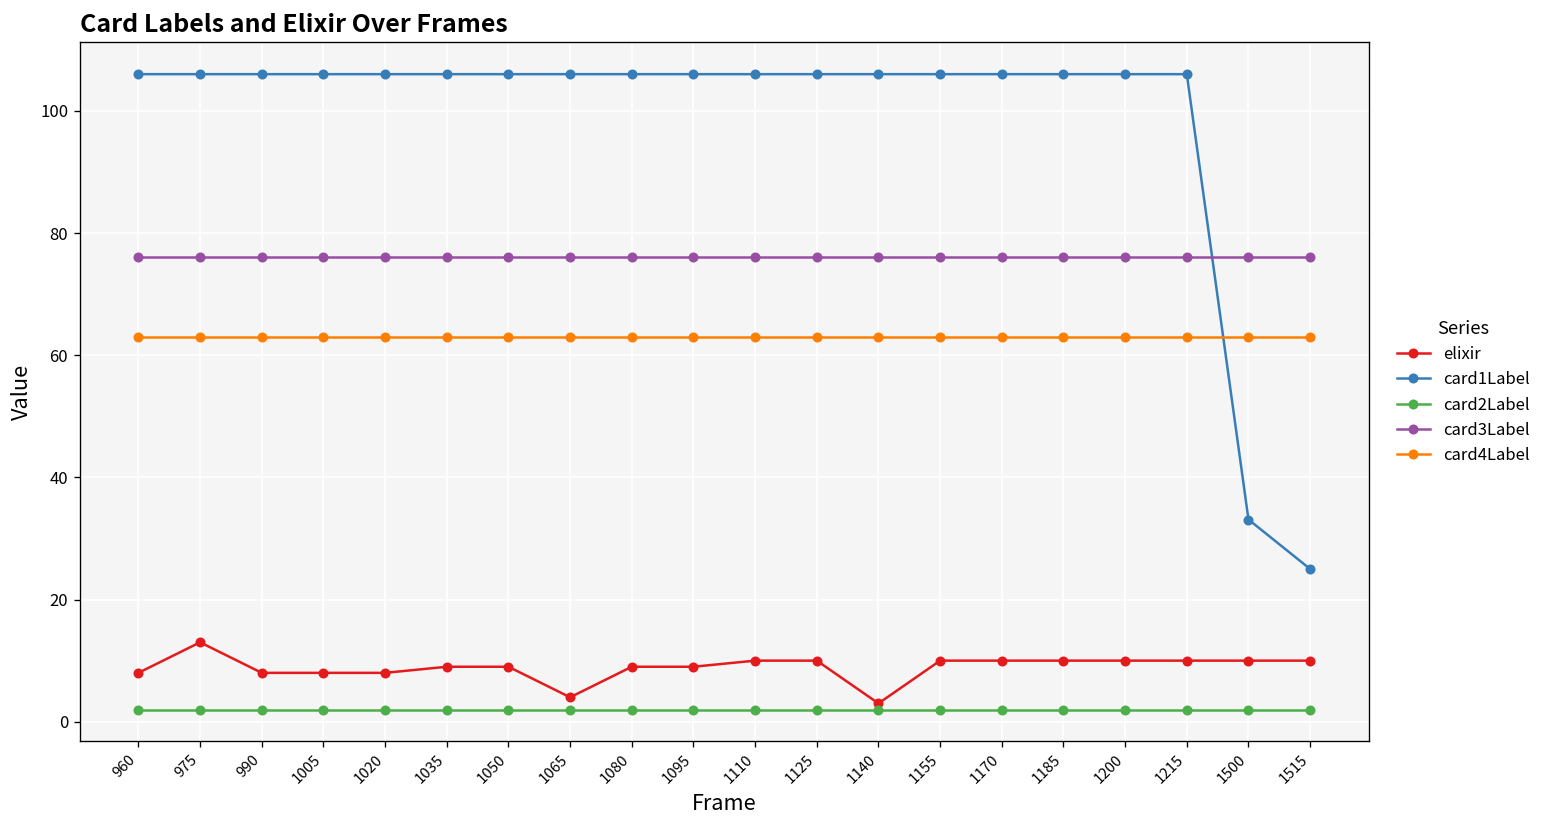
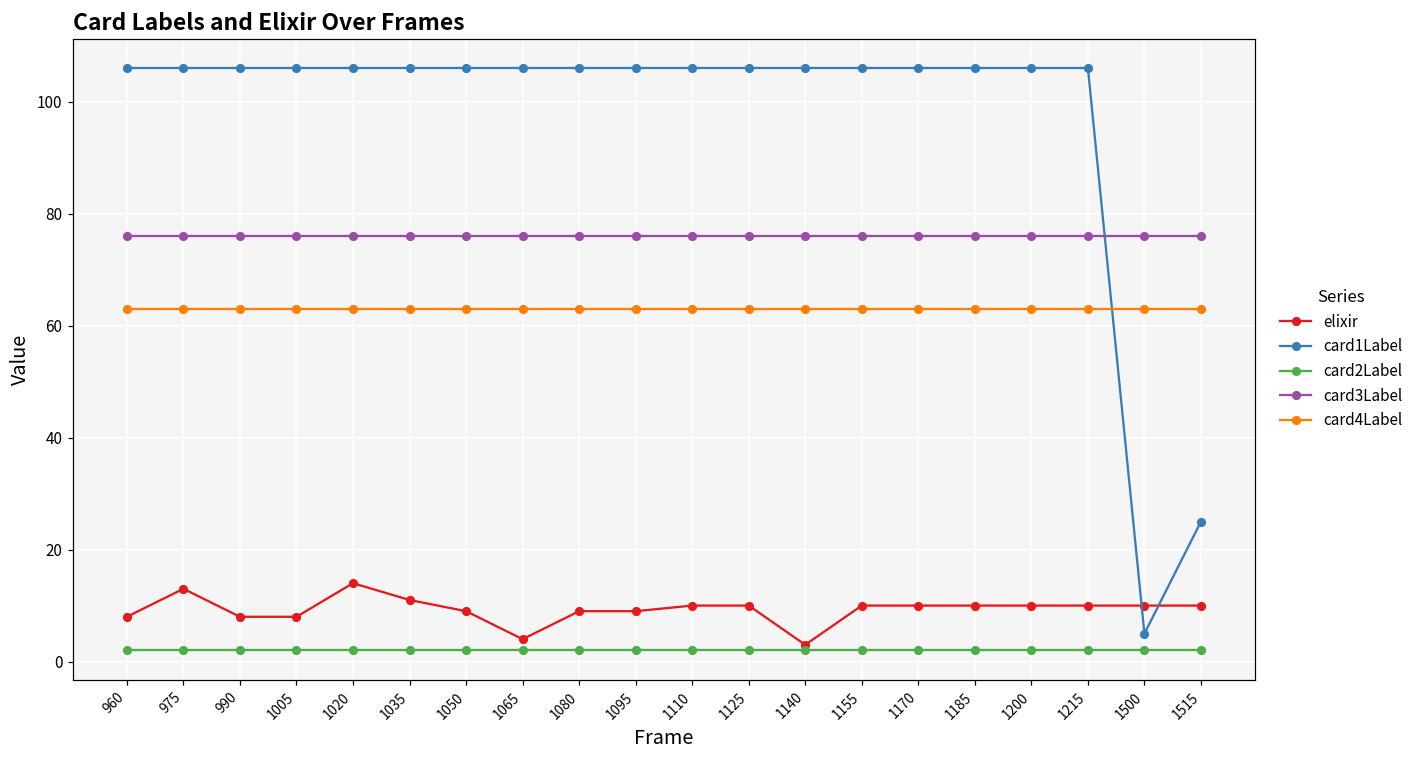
elixir, 1020: 8 -> 14
elixir, 1035: 9 -> 11
card1Label, 1500: 33 -> 5
